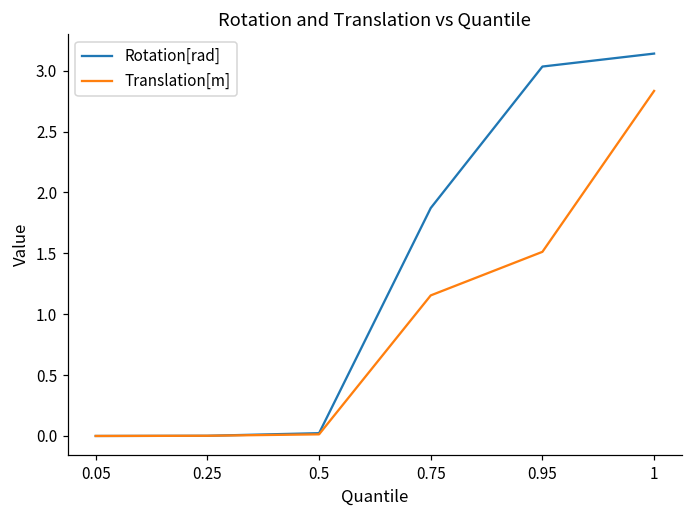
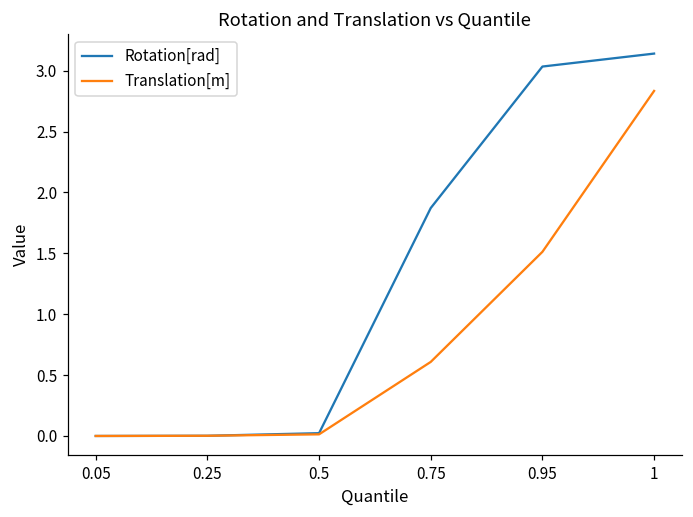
Translation[m], 0.75: 1.15 -> 0.61
